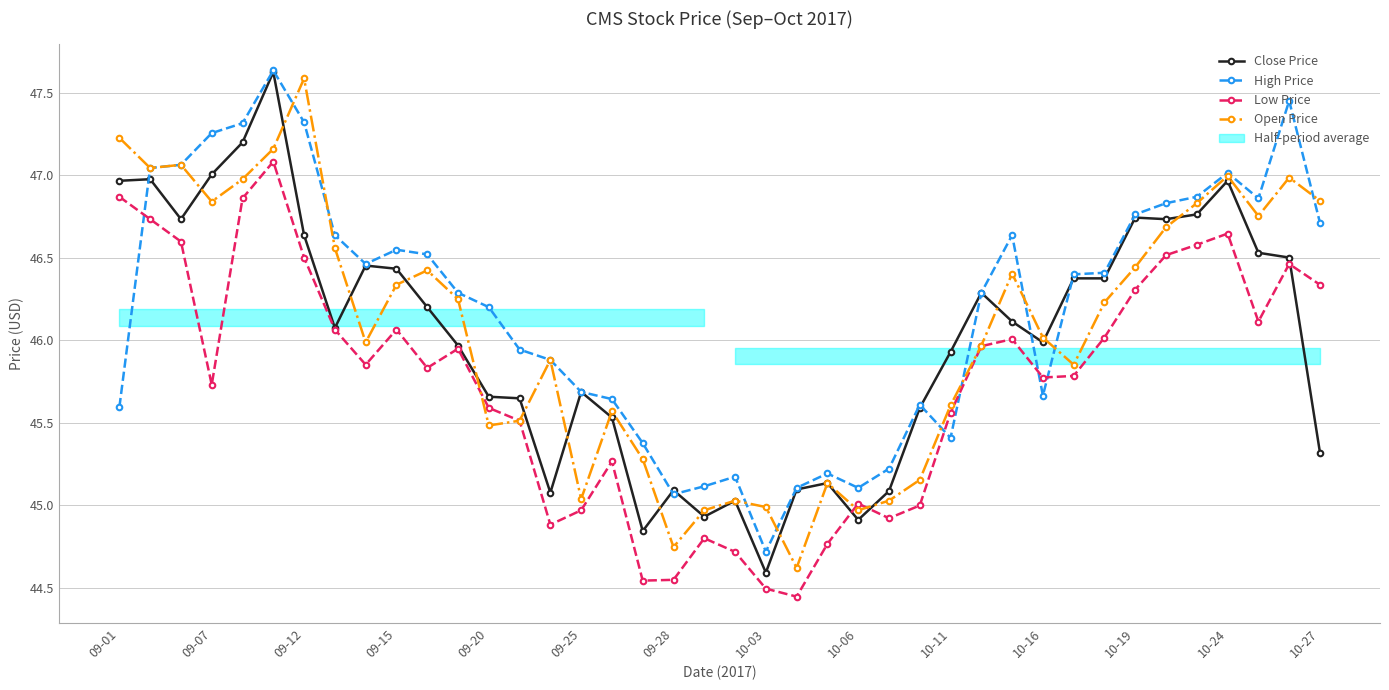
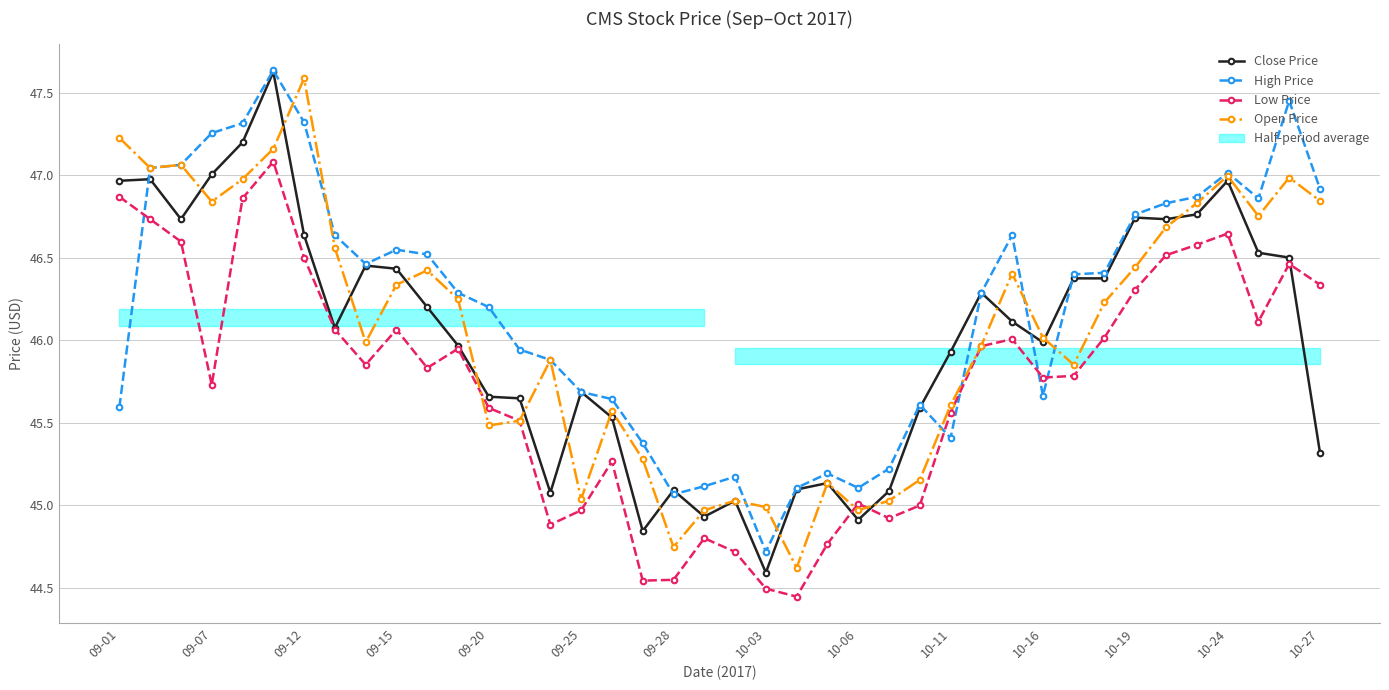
High Price, 10-27: 46.71 -> 46.92
